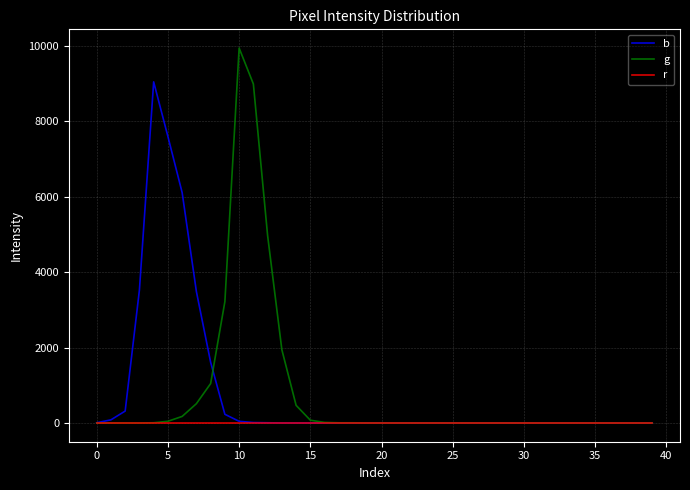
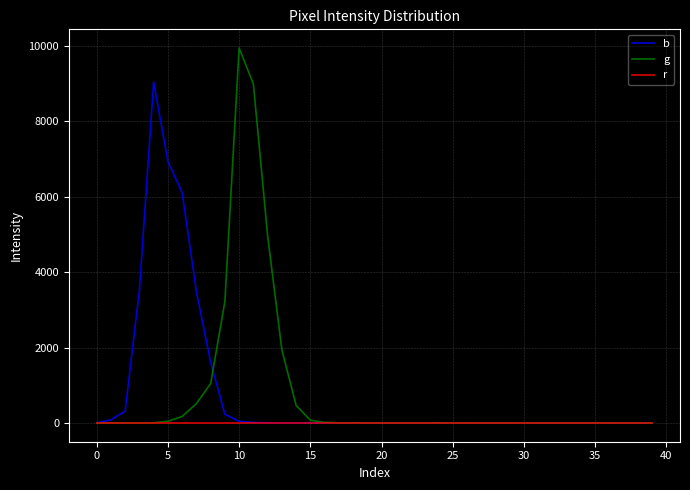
b, 5: 7600 -> 6900
